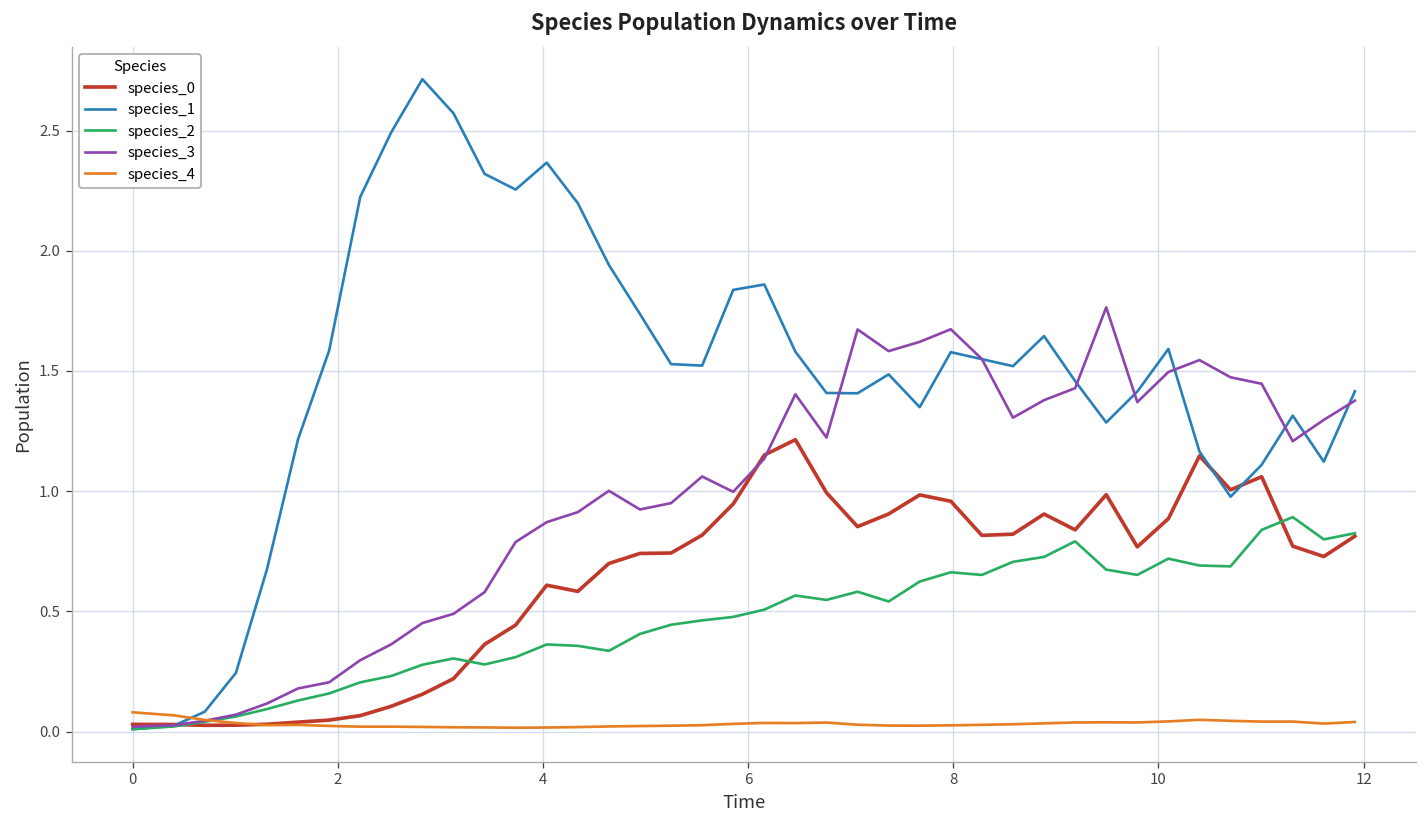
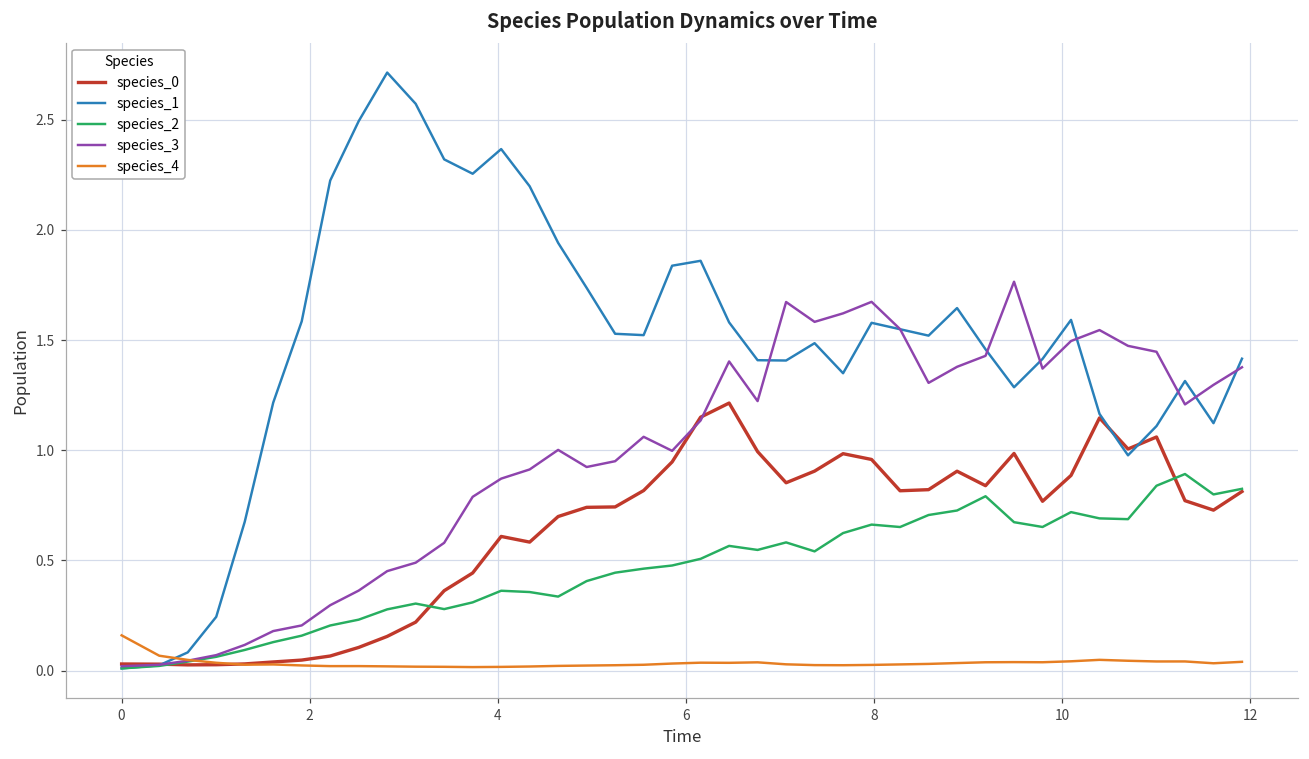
species_4, 0: 0.08 -> 0.16
